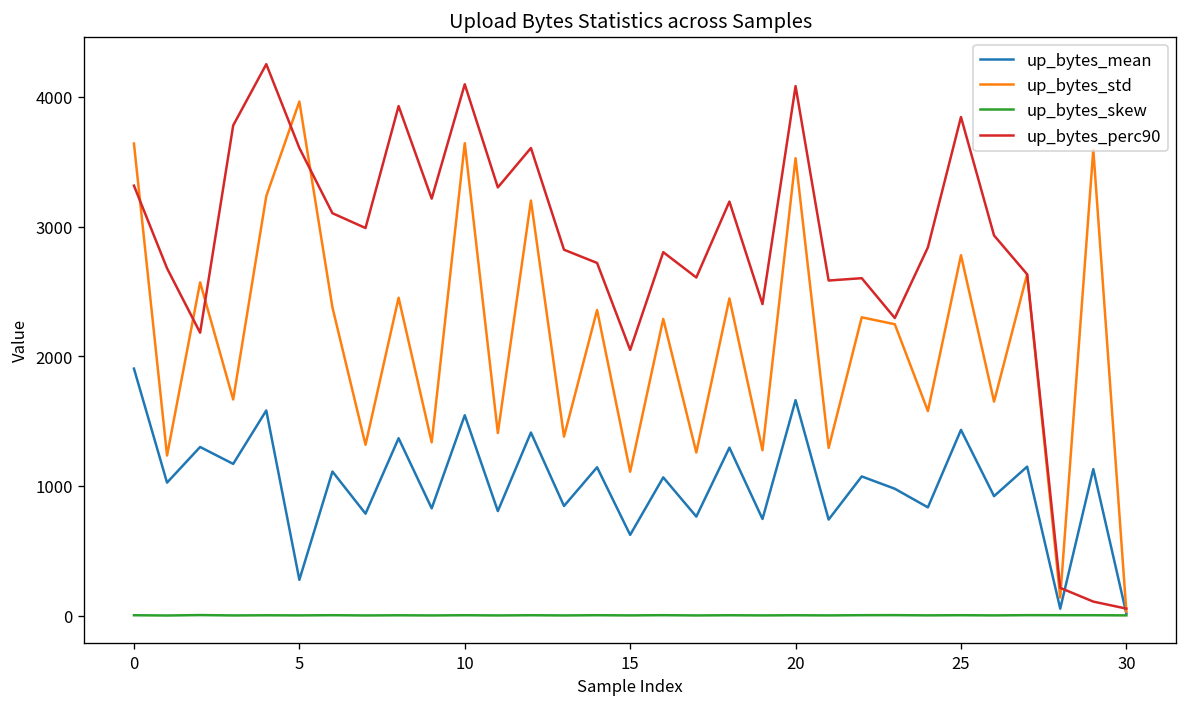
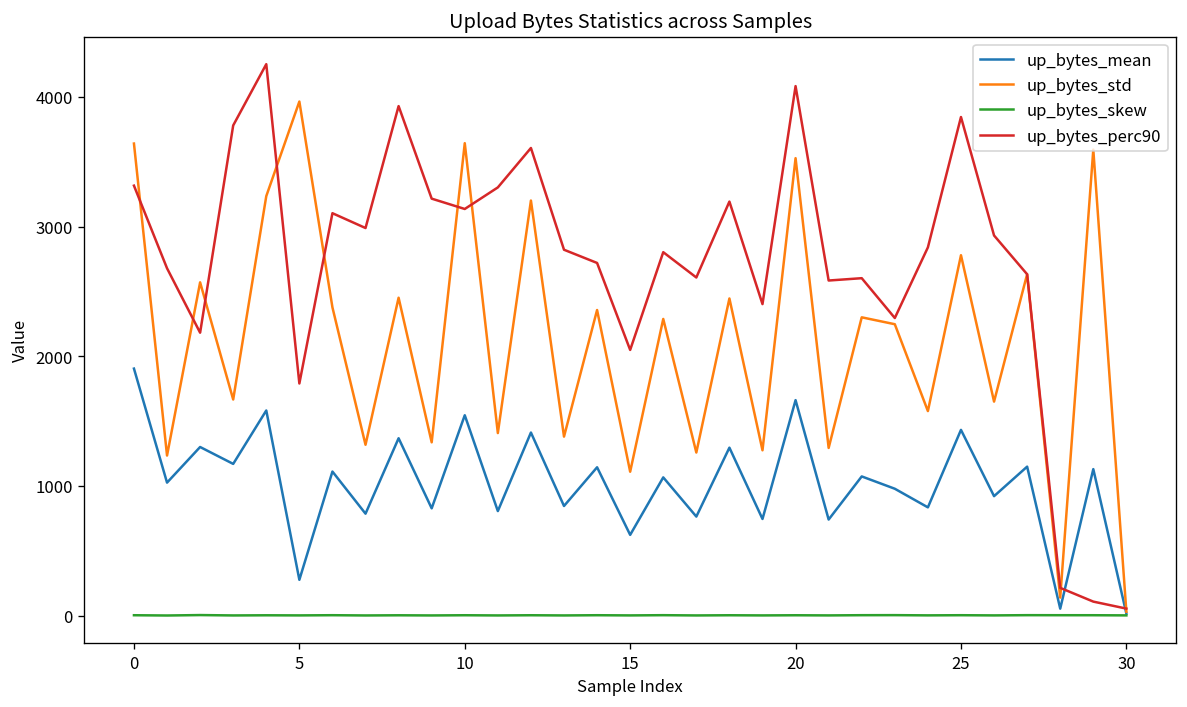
up_bytes_perc90, 5: 3610 -> 1790
up_bytes_perc90, 10: 4100 -> 3140
